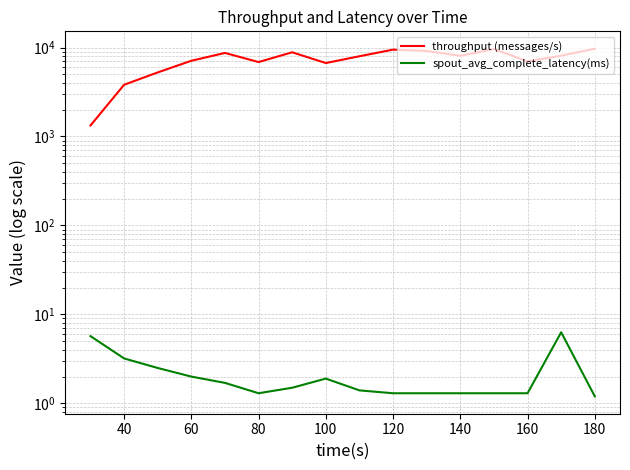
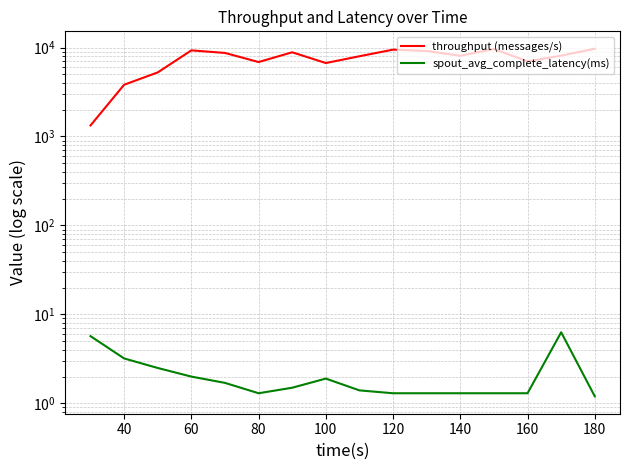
throughput (messages/s), 60: 7000 -> 9000
